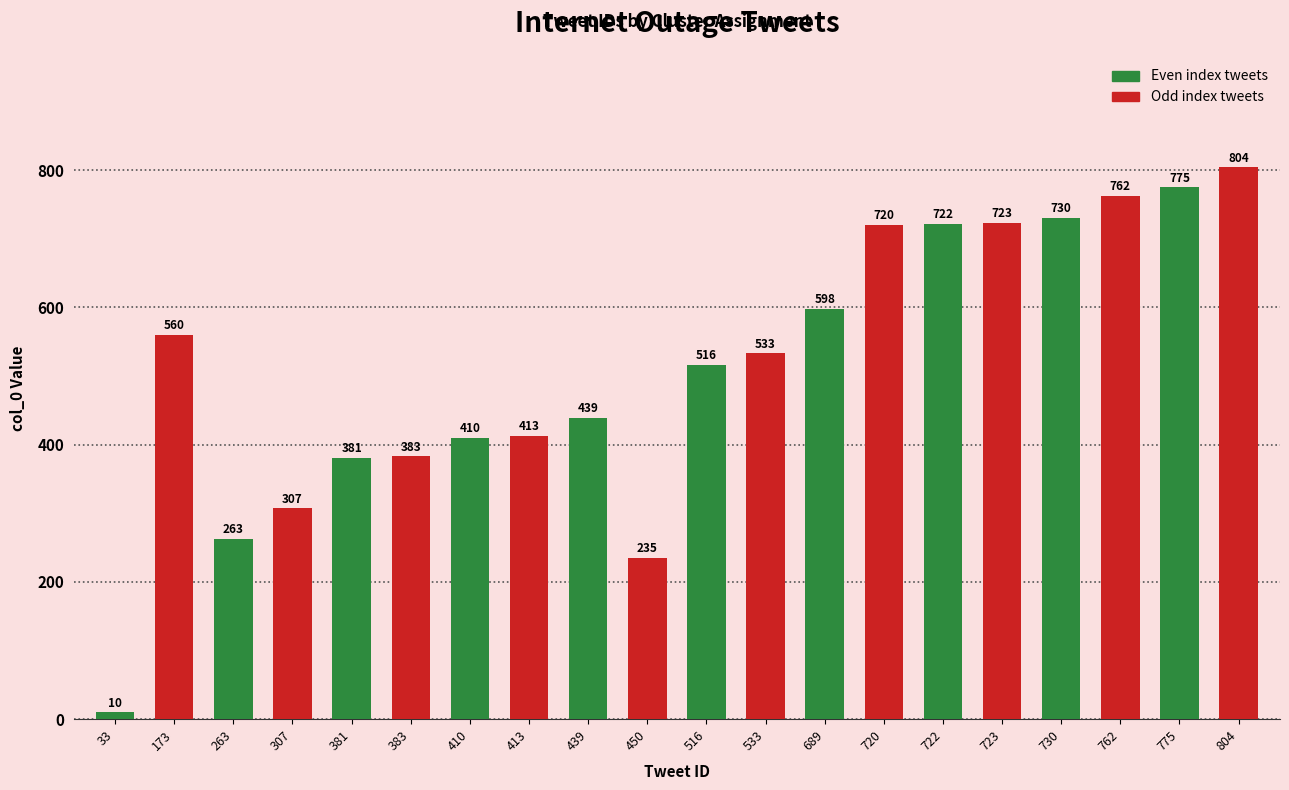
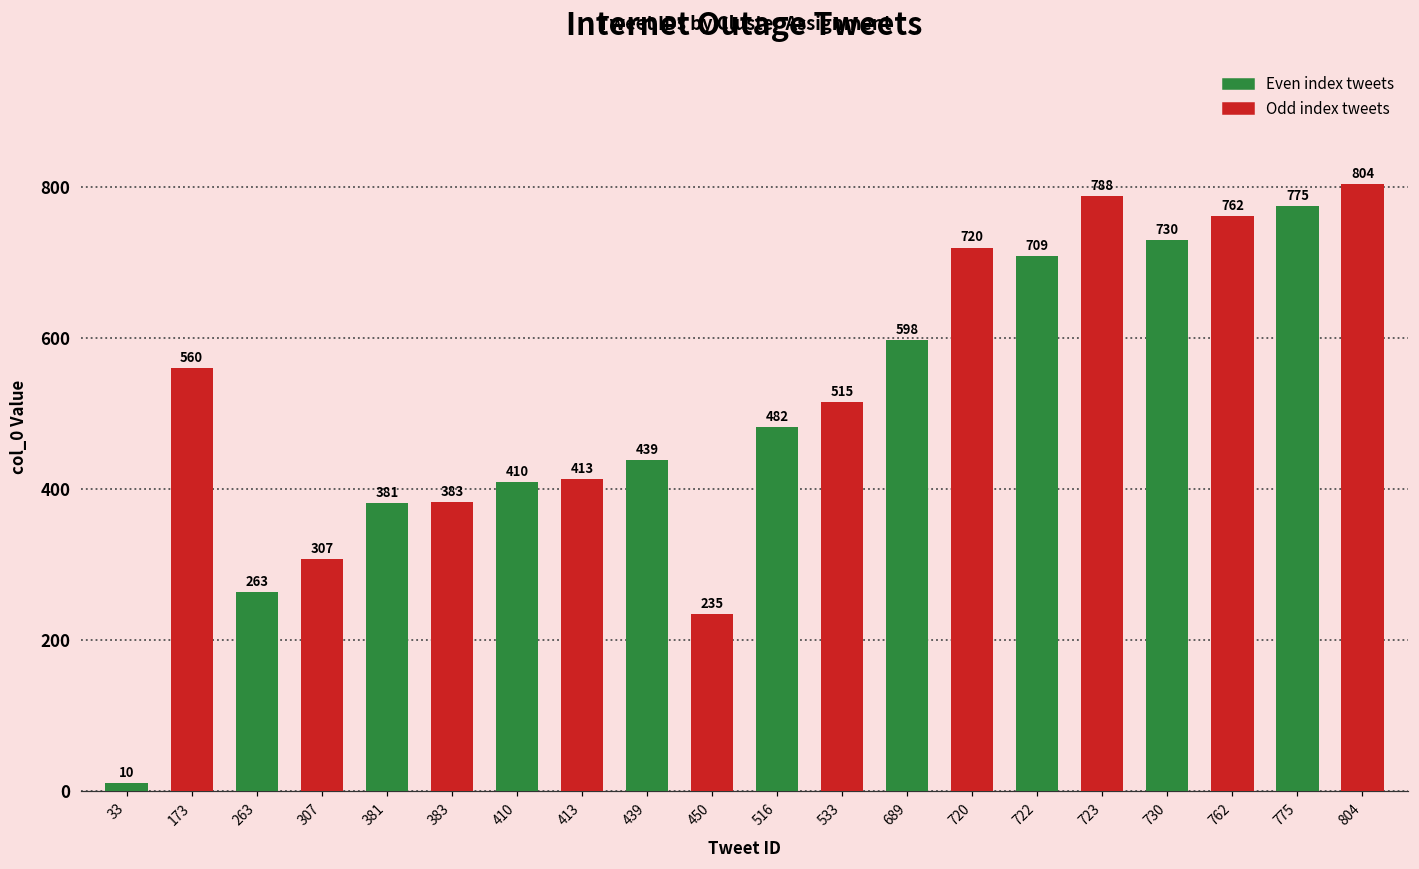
516: 516 -> 482
533: 533 -> 515
722: 722 -> 709
723: 723 -> 788
